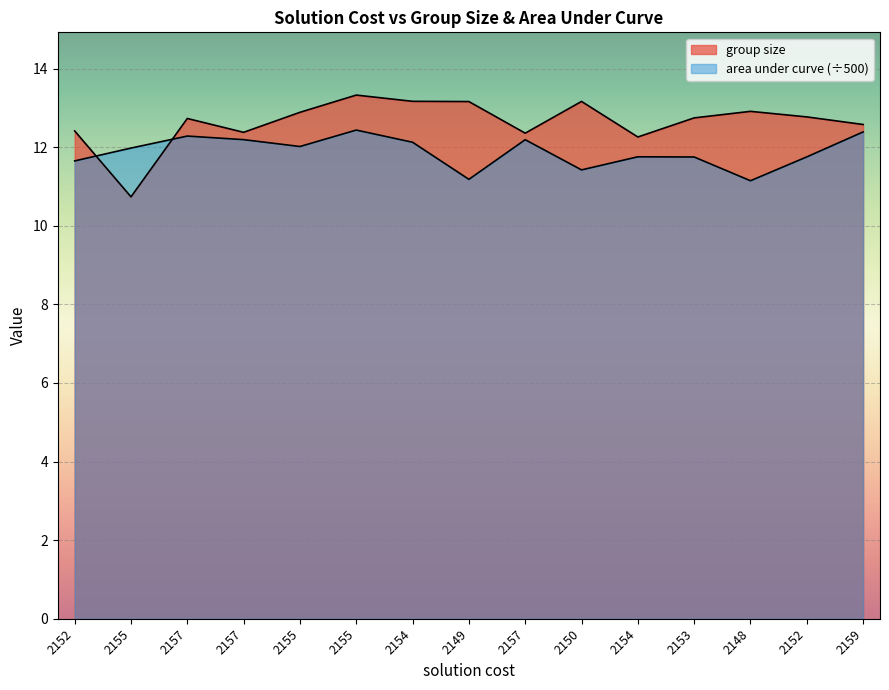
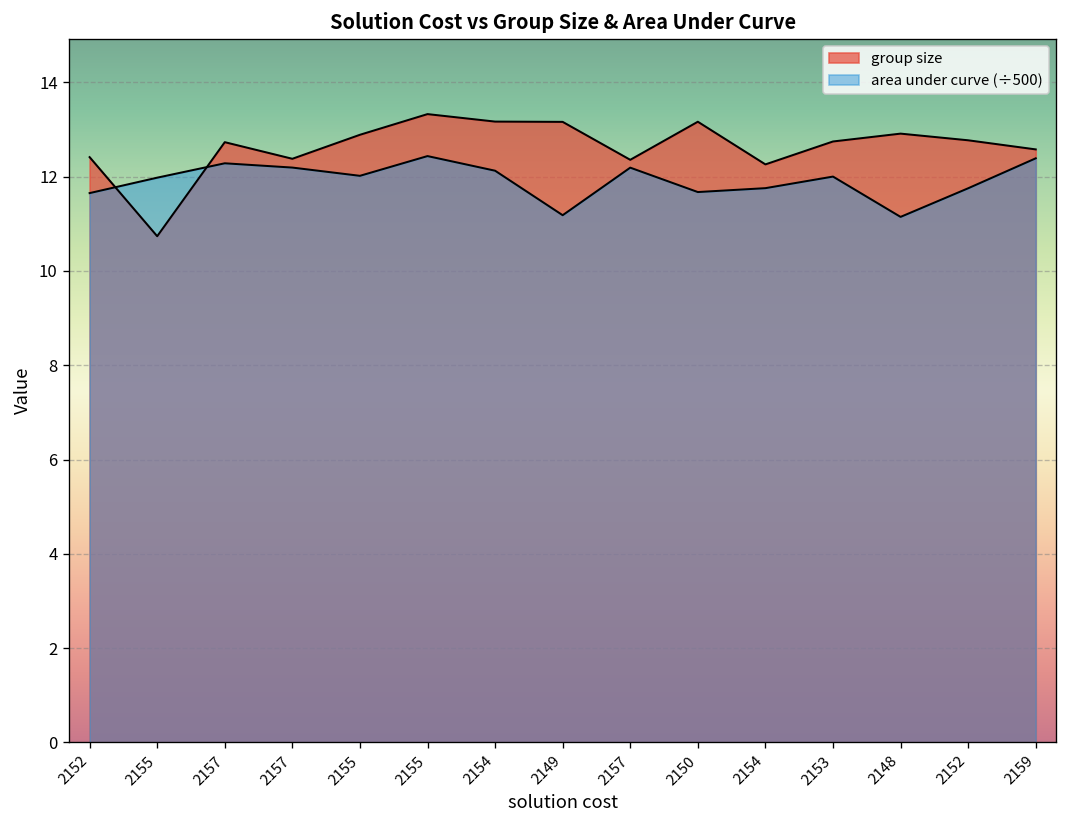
area under curve (÷500), 2150: 11.4 -> 11.7
area under curve (÷500), 2153: 11.8 -> 12.0
